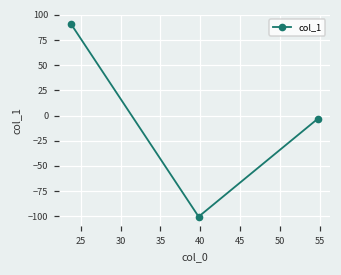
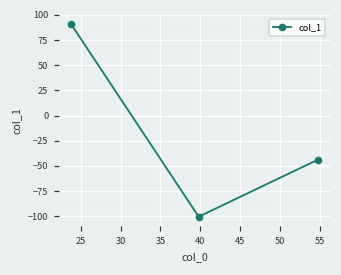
55: 0 -> -40
